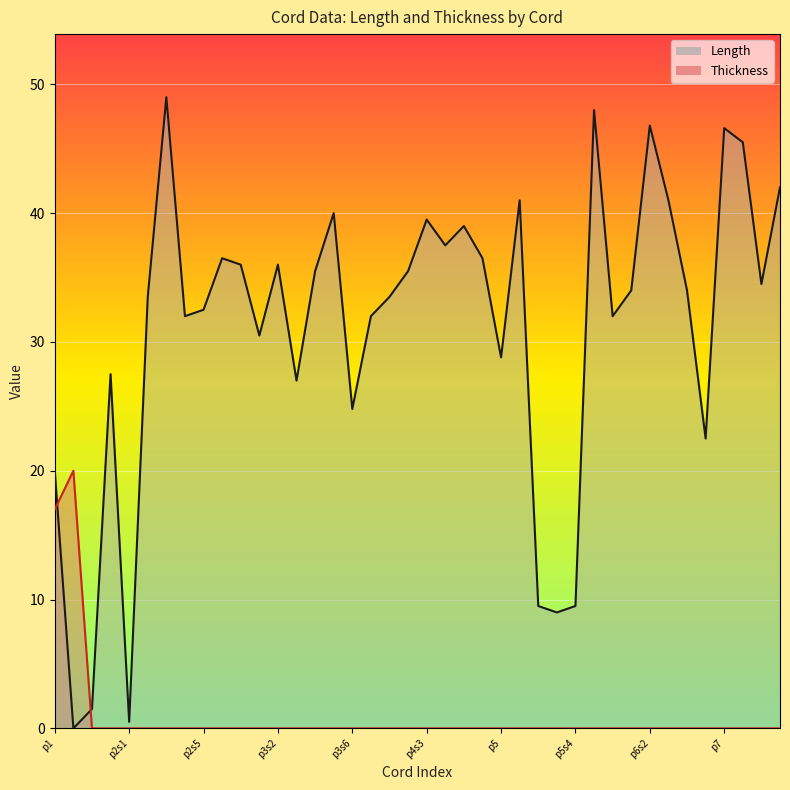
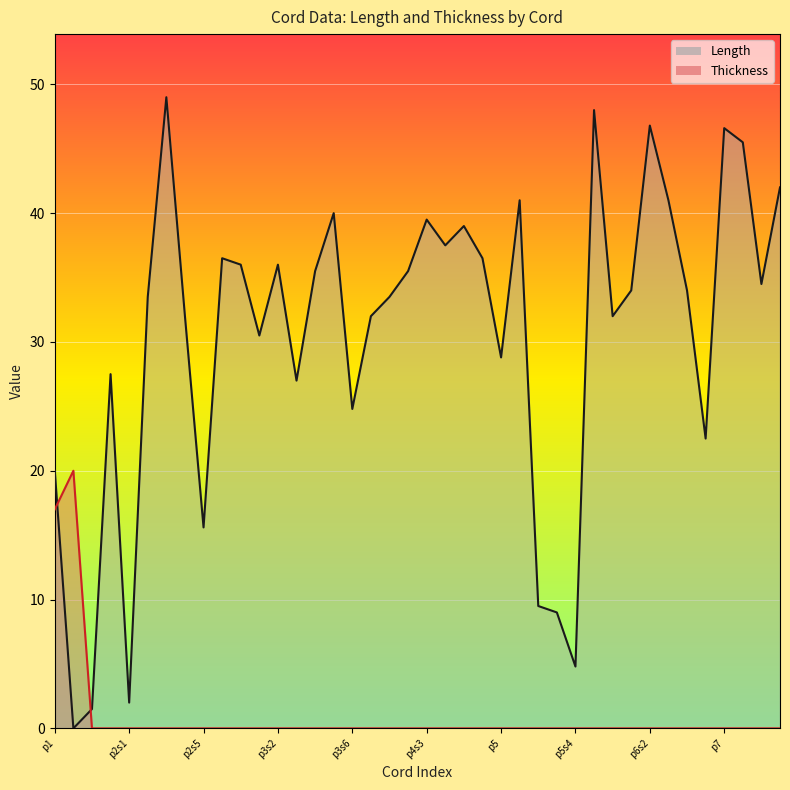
Length, p2s1: 0.5 -> 2.0
Length, p2s5: 32.5 -> 15.6
Length, p5s4: 9.5 -> 4.8
